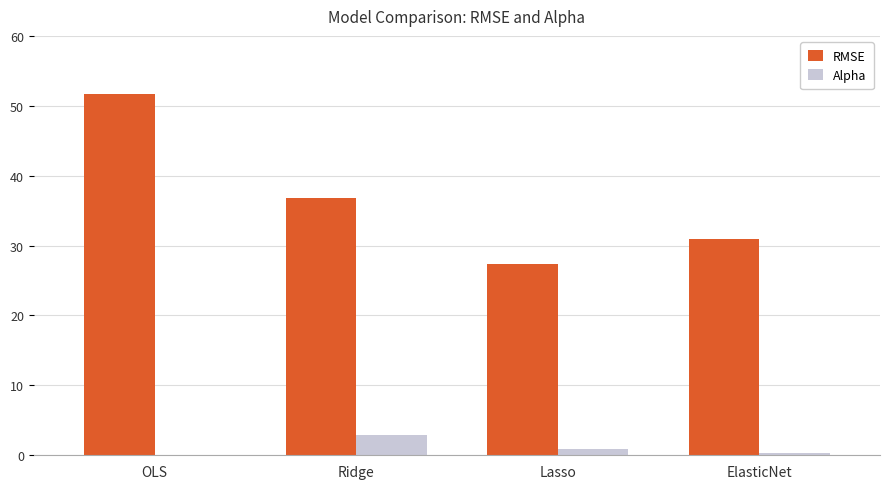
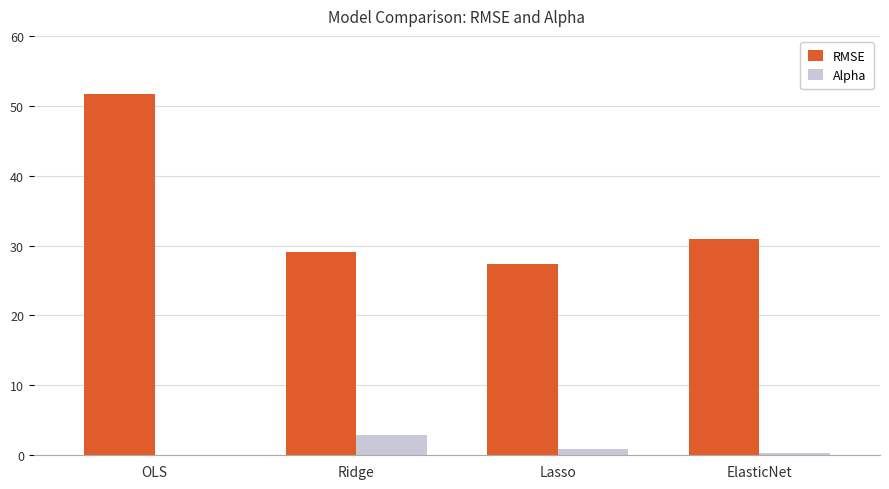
RMSE, Ridge: 37 -> 29
